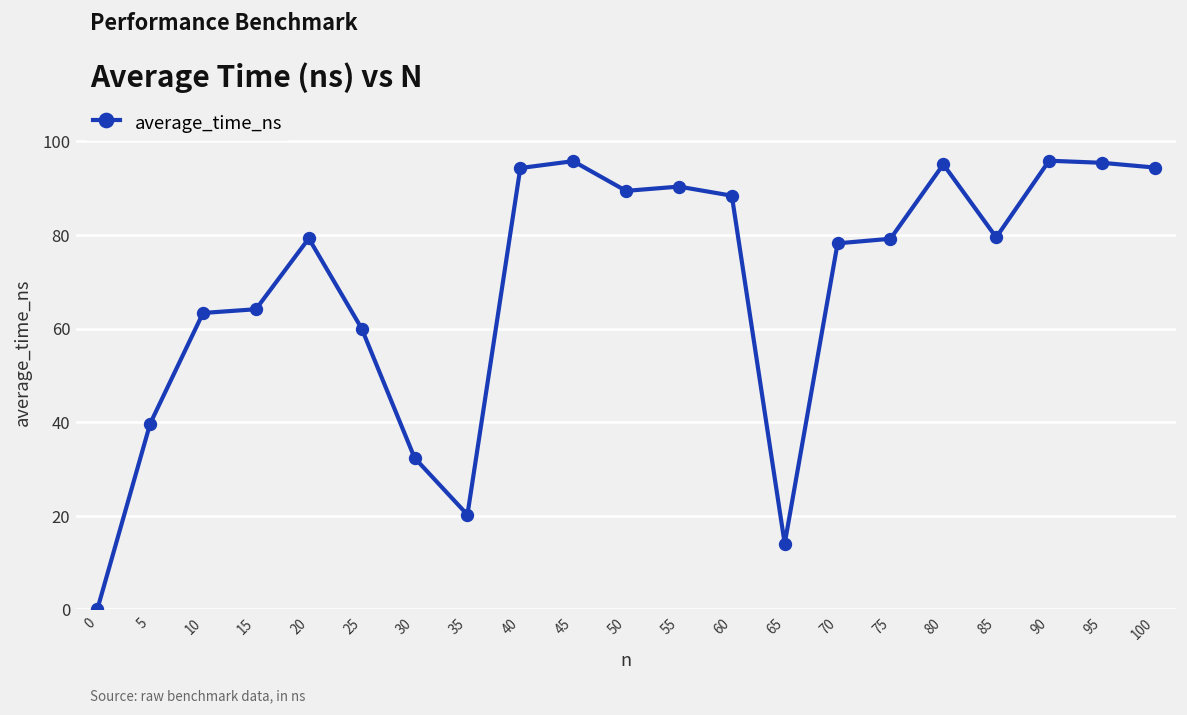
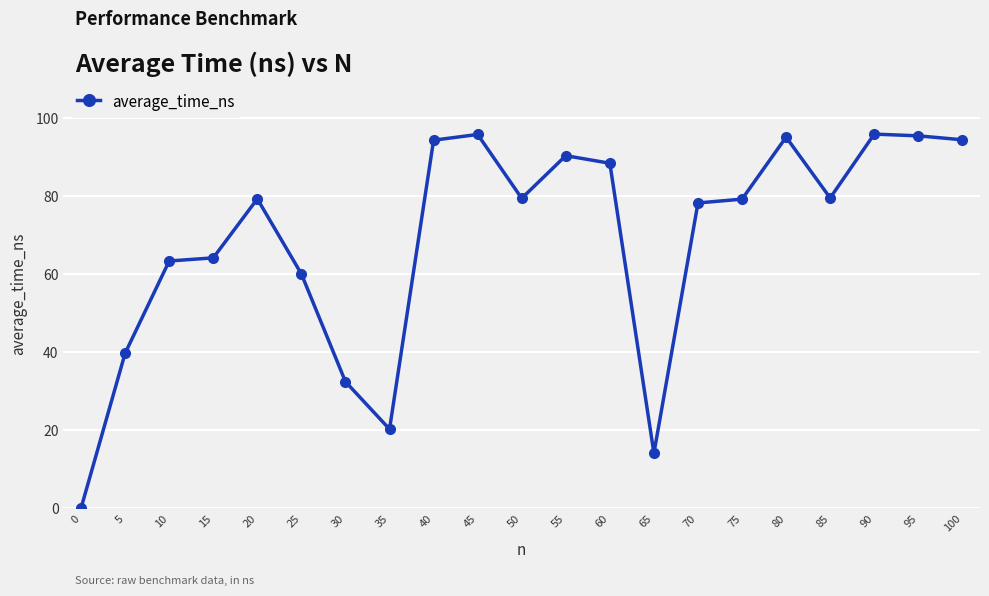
50: 89 -> 79
